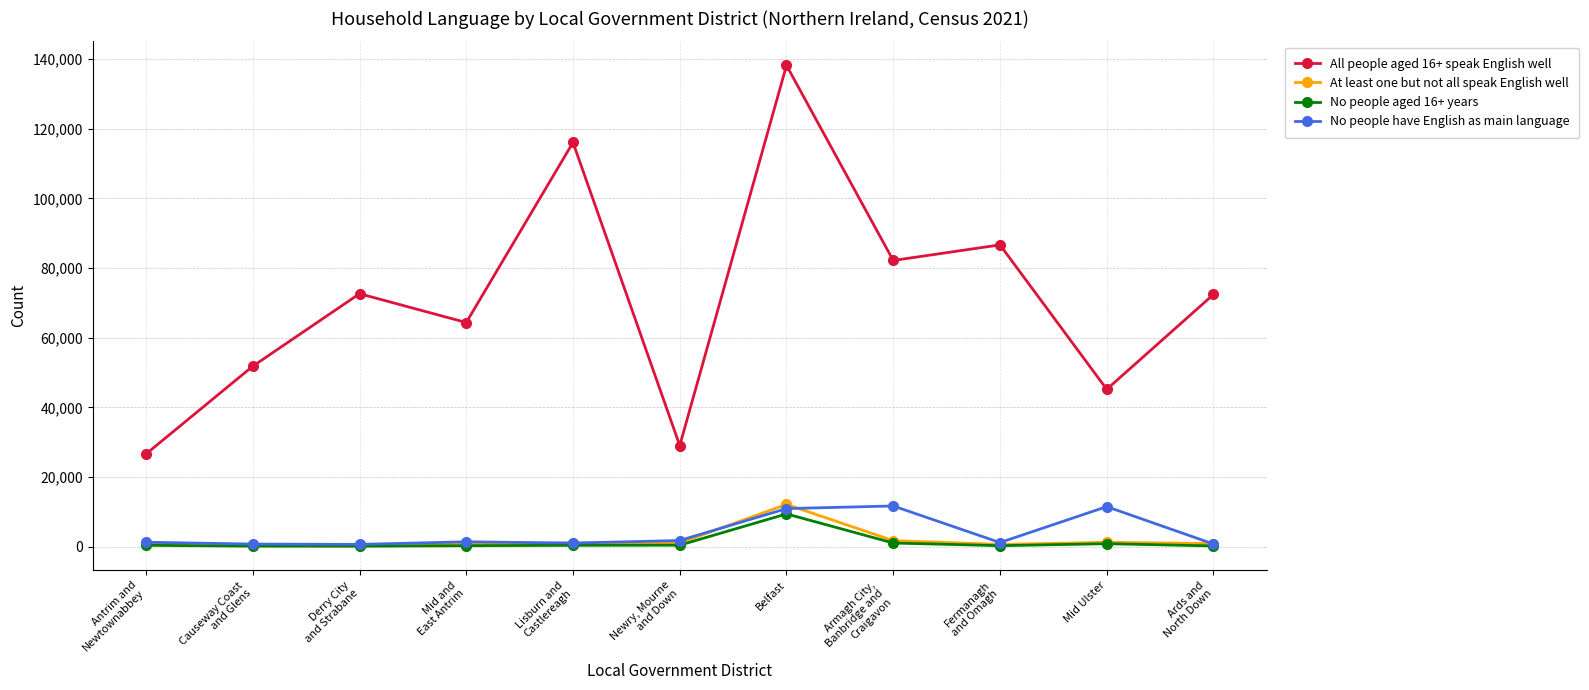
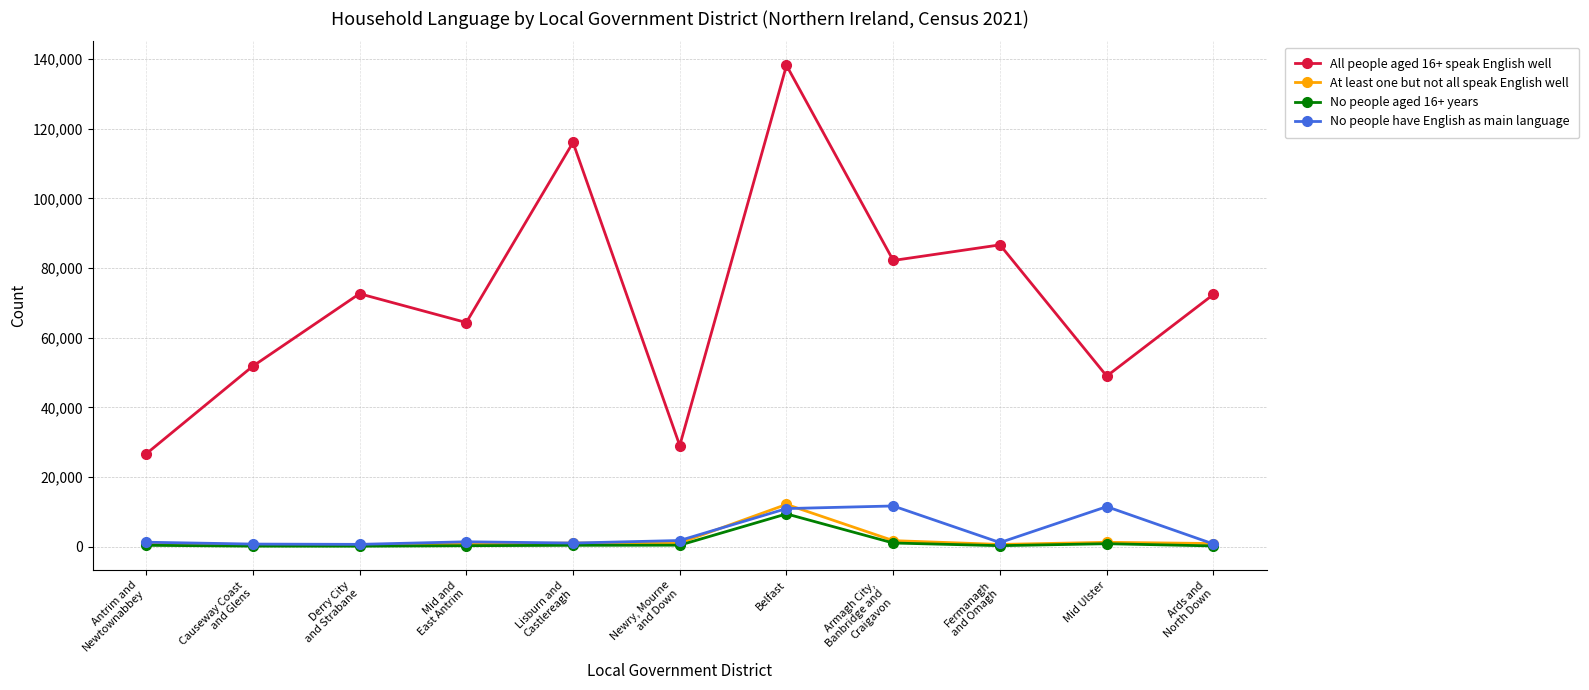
All people aged 16+ speak English well, Mid Ulster: 45,000 -> 49,000
